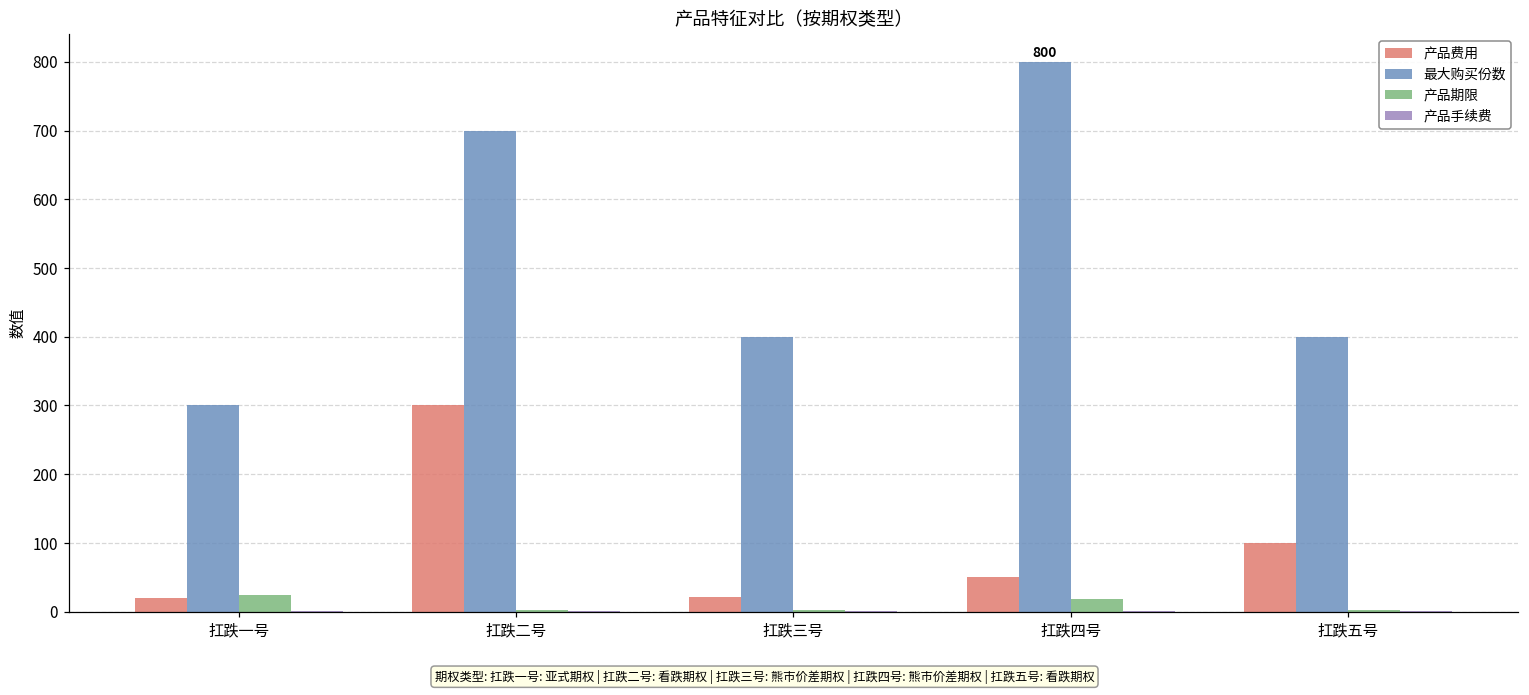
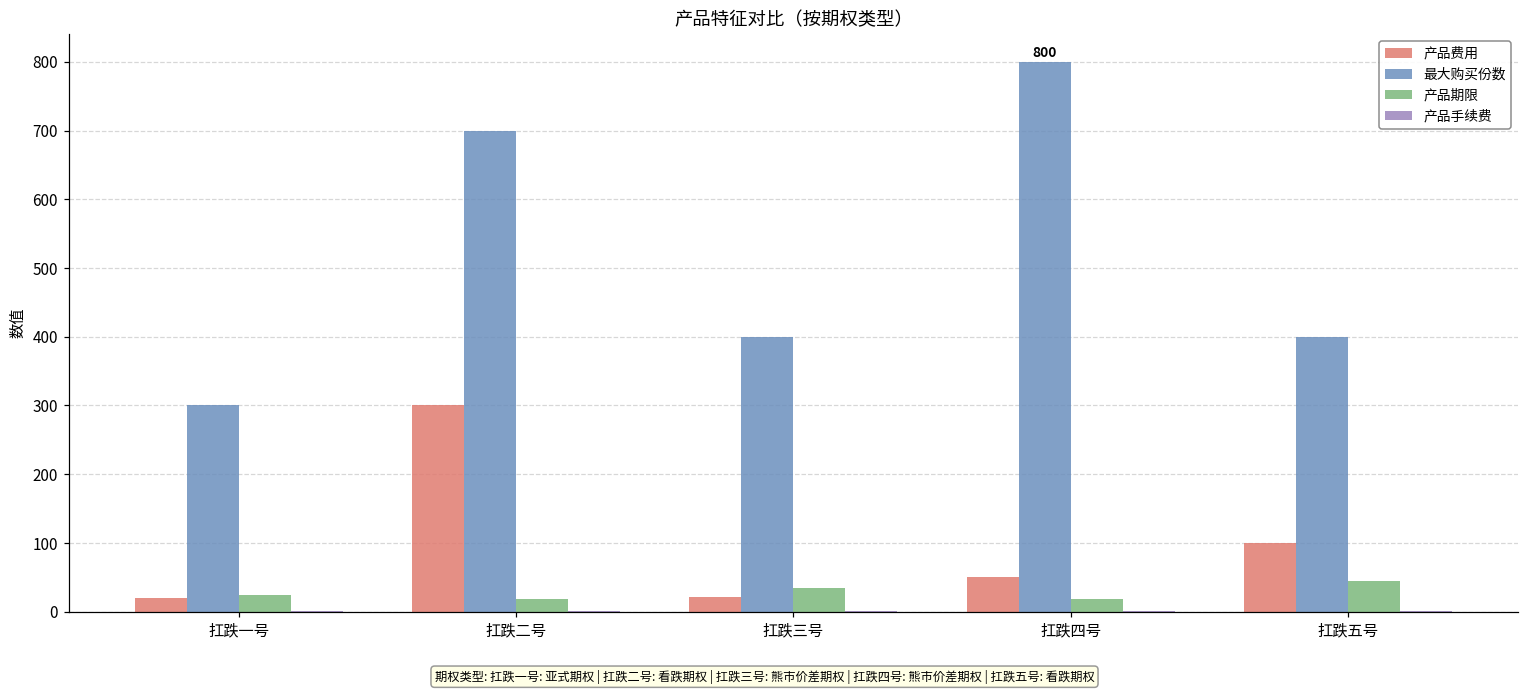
产品期限, 扛跌二号: 0 -> 20
产品期限, 扛跌三号: 0 -> 40
产品期限, 扛跌五号: 0 -> 50
